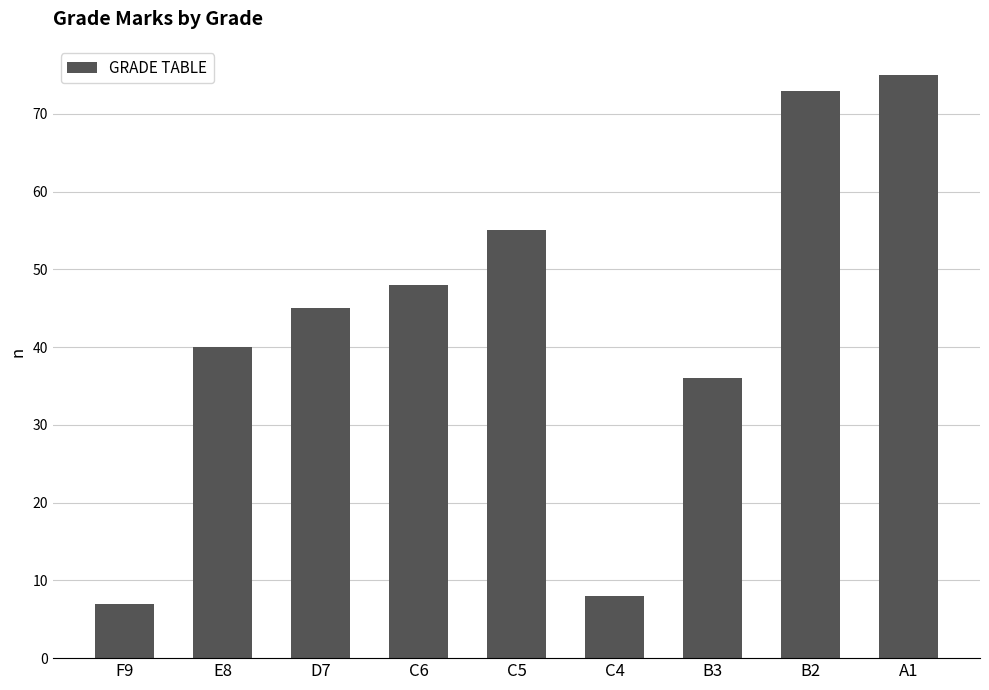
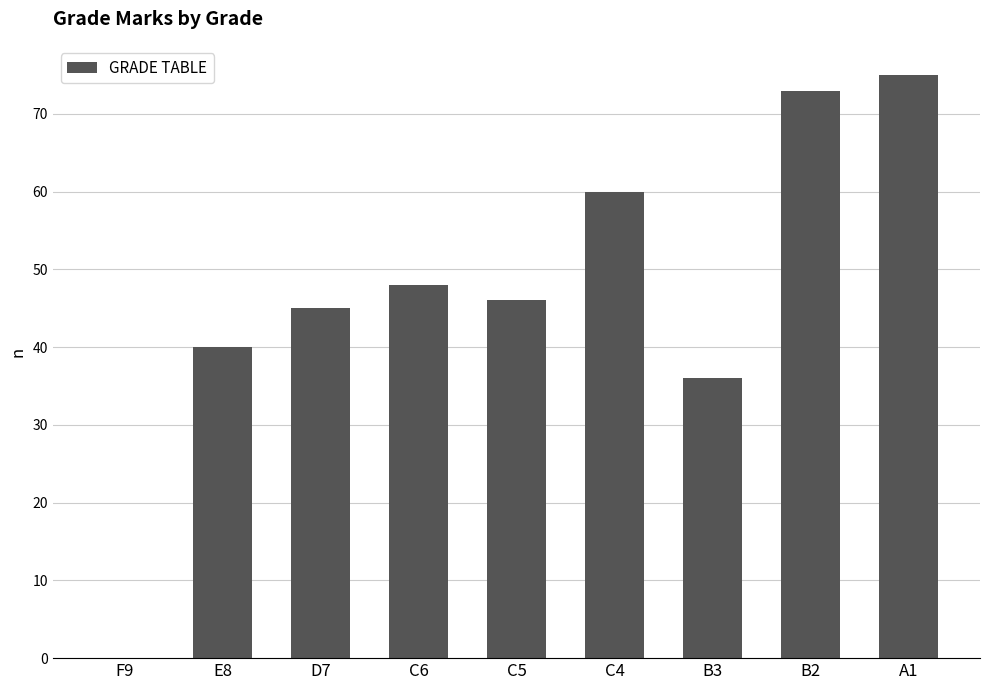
F9: 7 -> 0
C5: 55 -> 46
C4: 8 -> 60
